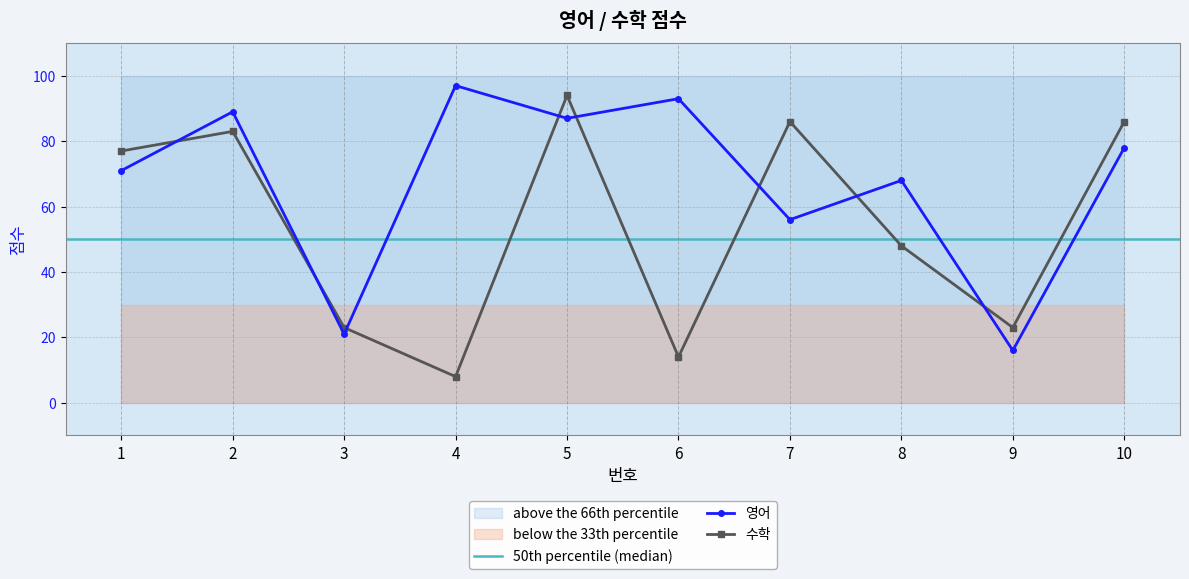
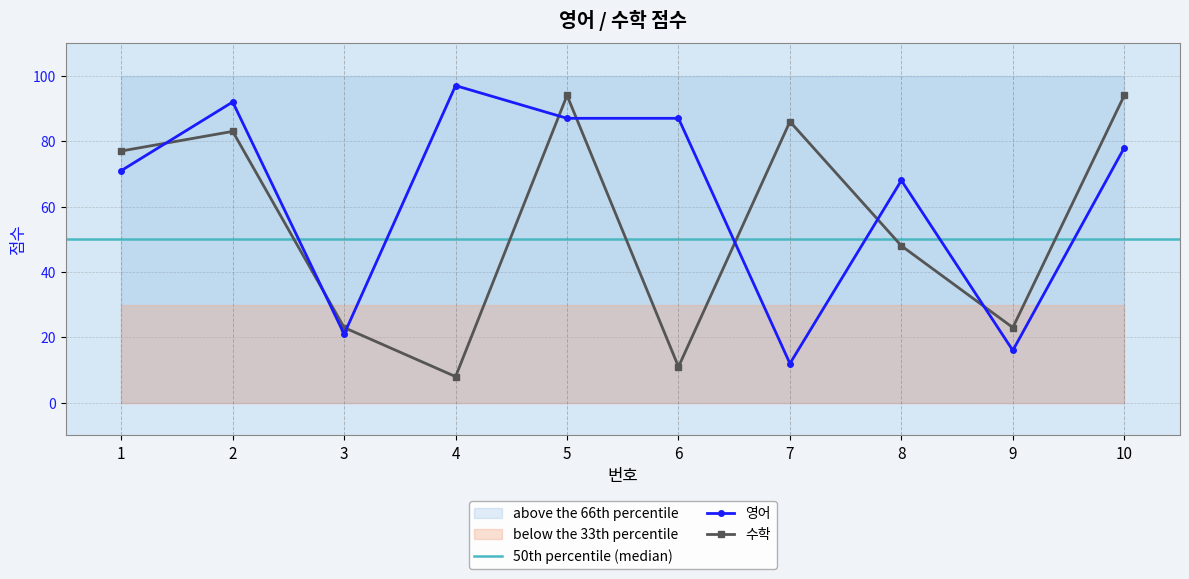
영어, 2: 89 -> 92
영어, 6: 93 -> 87
수학, 6: 14 -> 11
영어, 7: 56 -> 12
수학, 10: 86 -> 94
